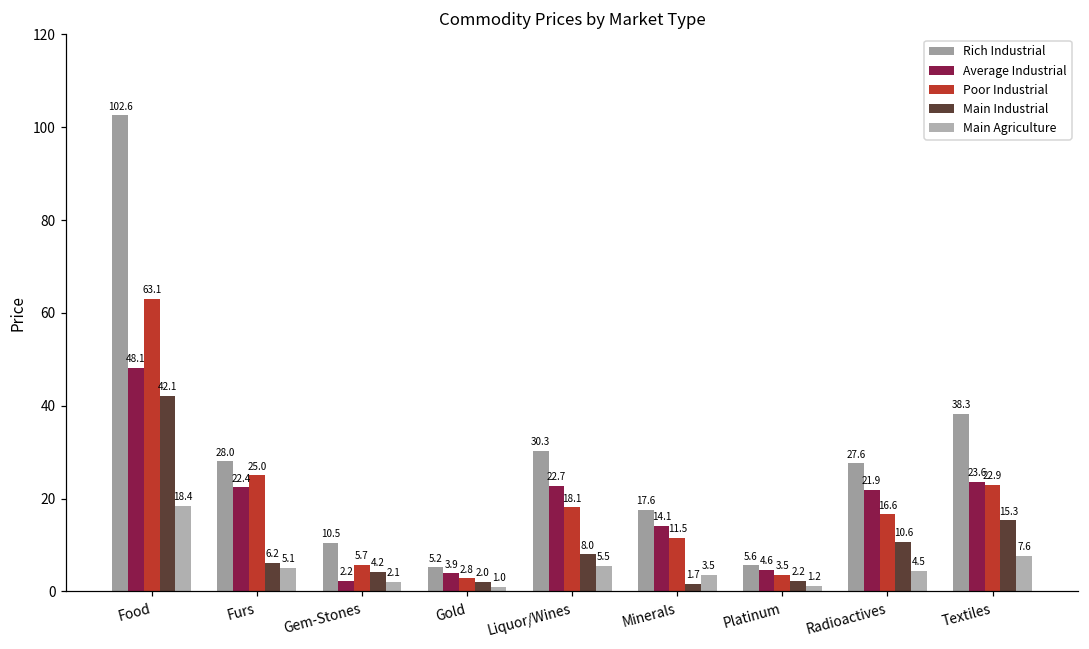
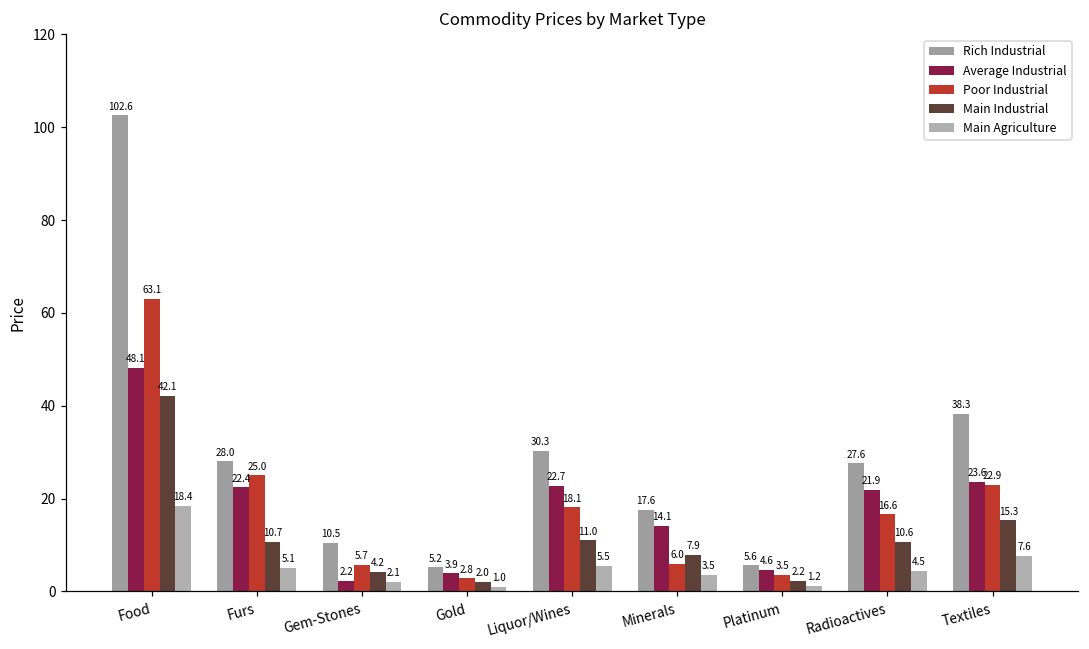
Main Industrial, Furs: 6.2 -> 10.7
Main Industrial, Liquor/Wines: 8.0 -> 11.0
Poor Industrial, Minerals: 11.5 -> 6.0
Main Industrial, Minerals: 1.7 -> 7.9
